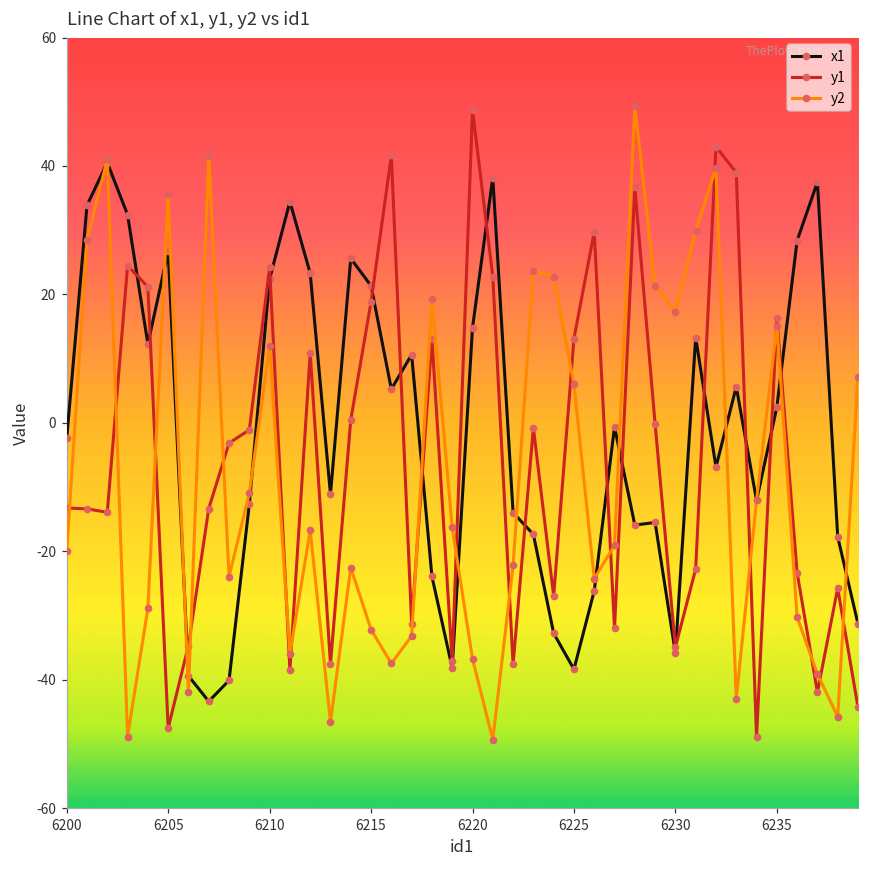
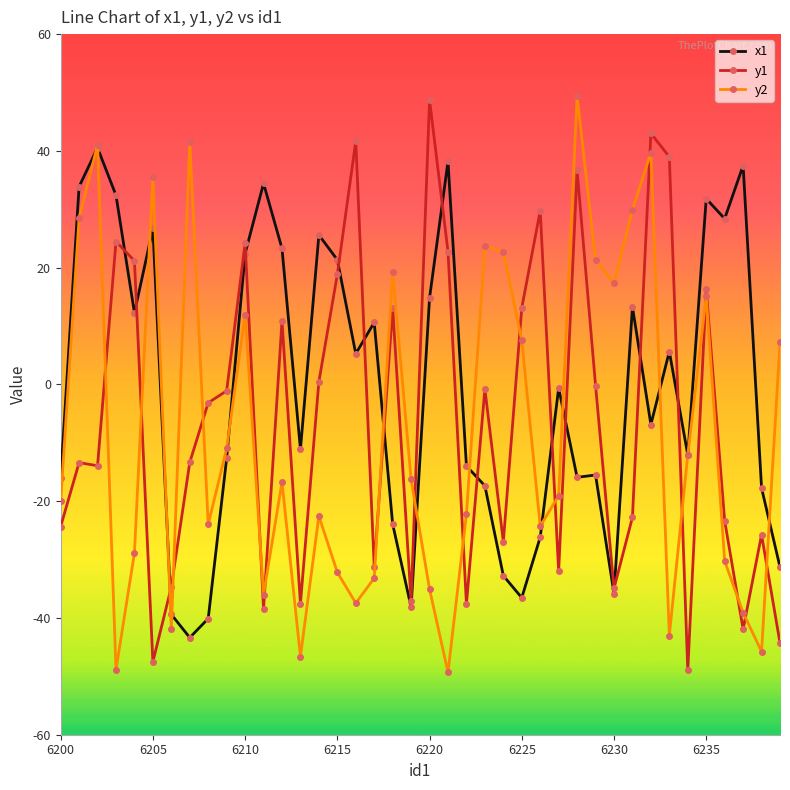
x1, 6200: -2 -> -16
y1, 6200: -13 -> -24
y2, 6220: -37 -> -35
x1, 6225: -38 -> -37
y2, 6225: 6 -> 8
x1, 6235: 2 -> 32
